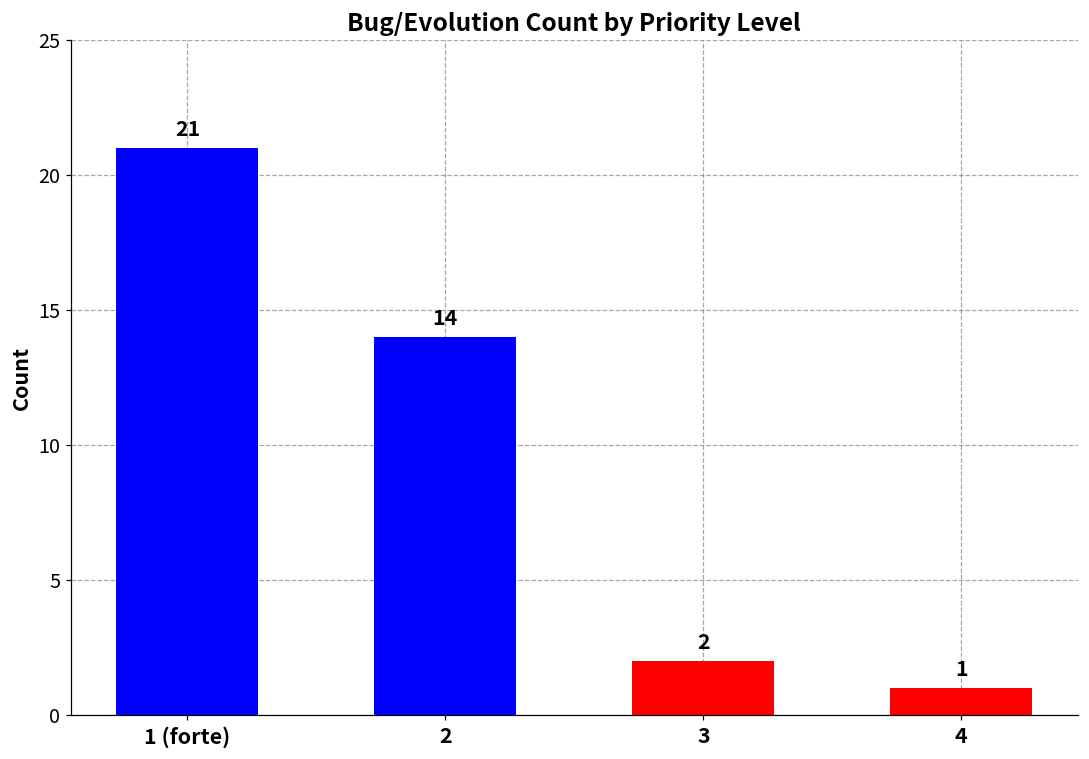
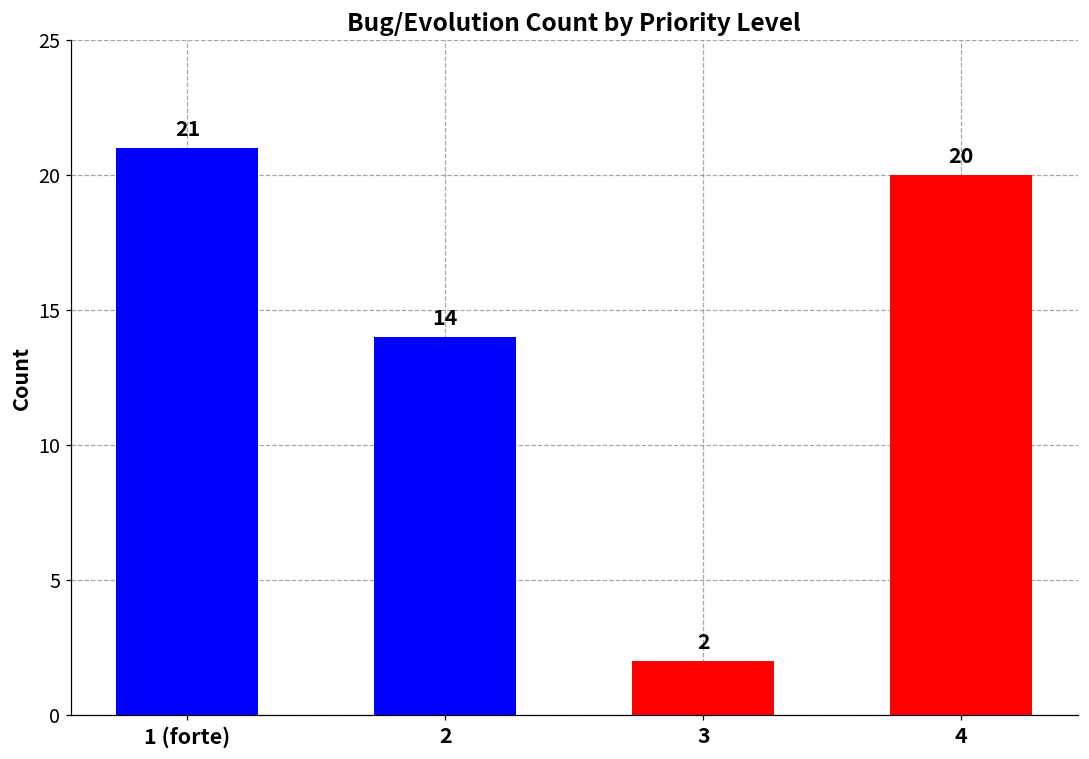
4: 1 -> 20
